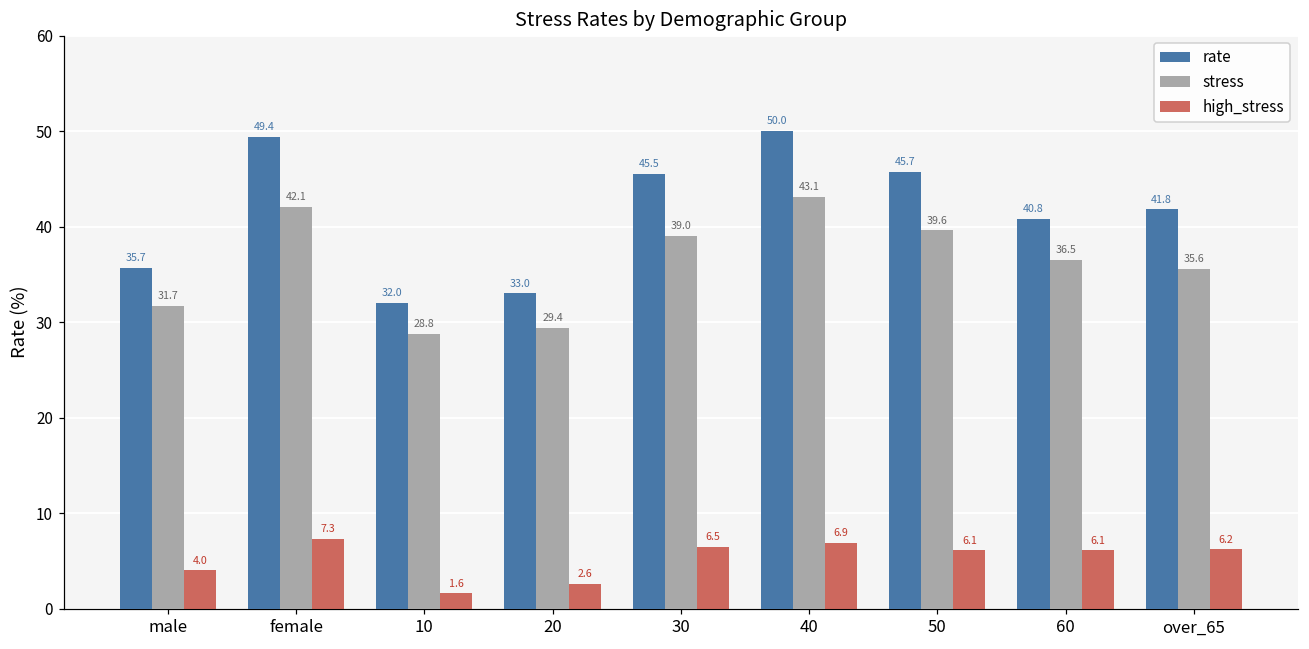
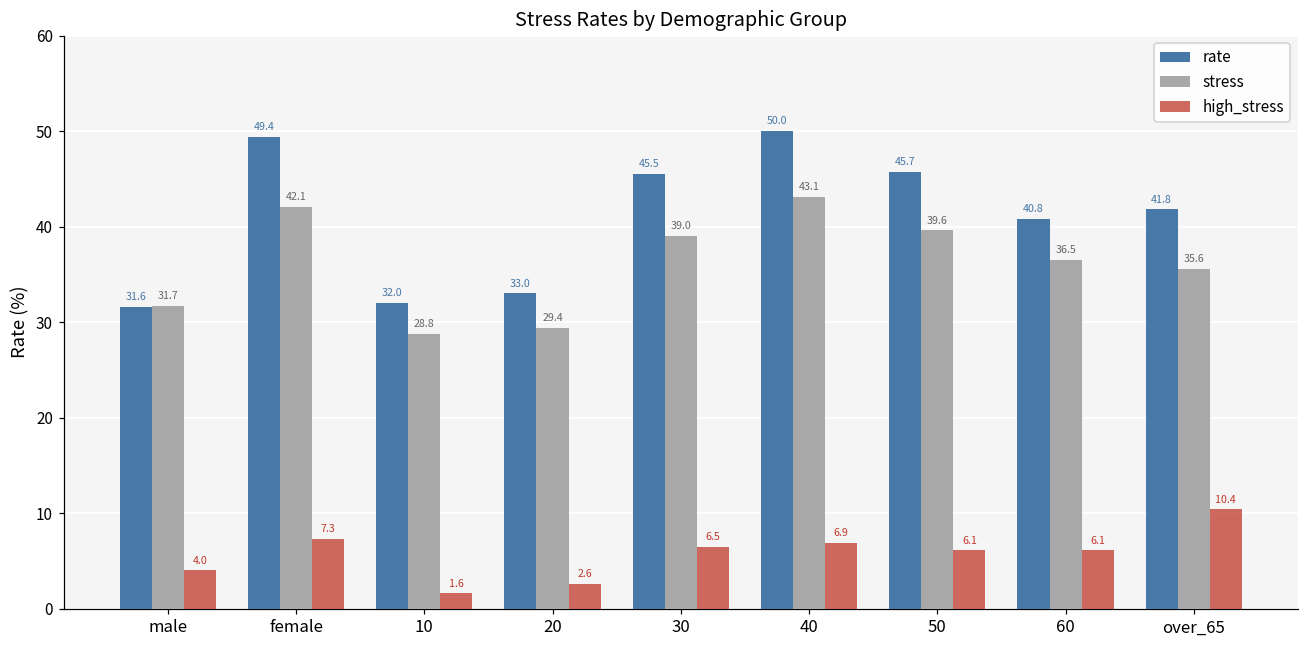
rate, male: 35.7 -> 31.6
high_stress, over_65: 6.2 -> 10.4
